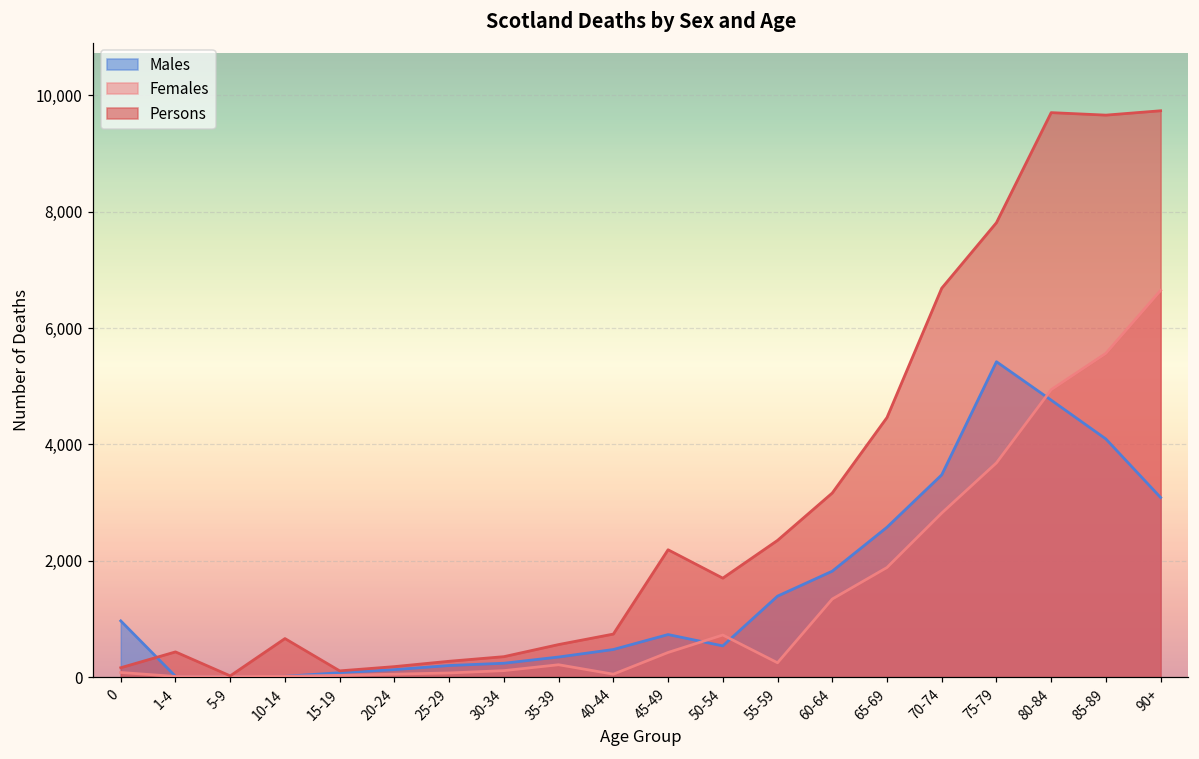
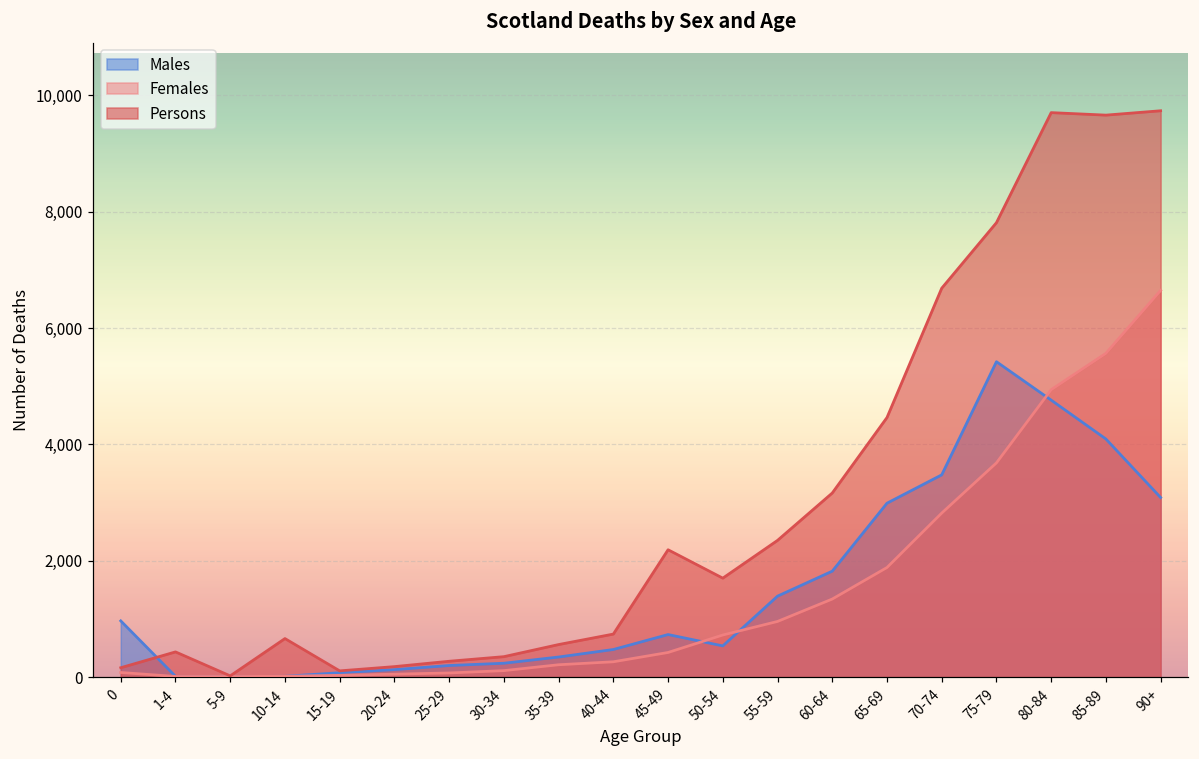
Females, 40-44: 100 -> 300
Females, 55-59: 200 -> 1,000
Males, 65-69: 2,600 -> 3,000
